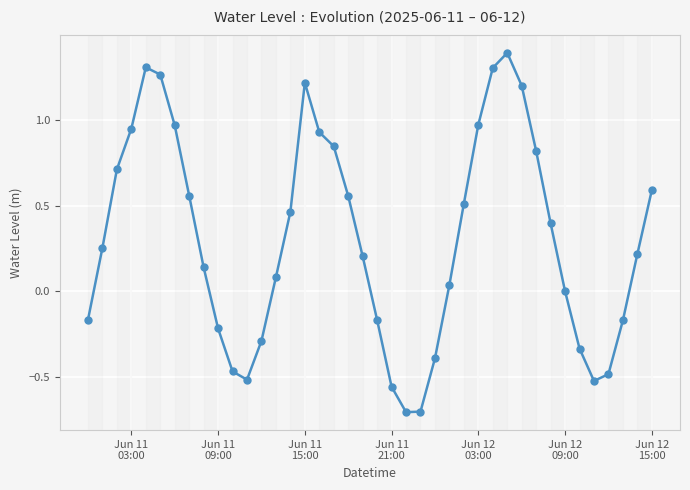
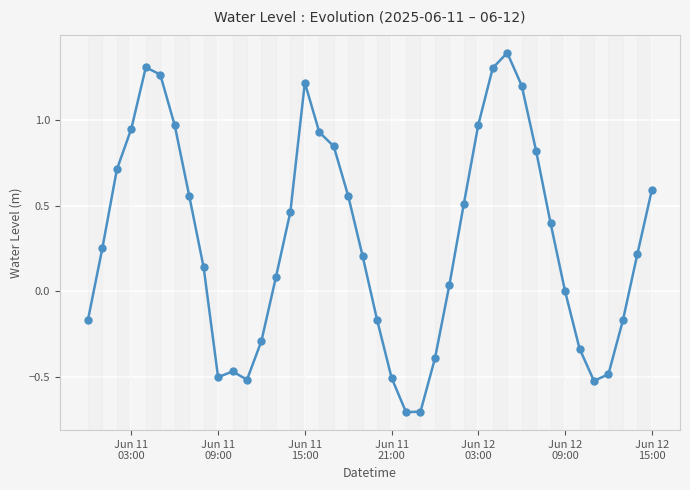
Jun 11 09:00: -0.22 -> -0.50
Jun 11 21:00: -0.55 -> -0.50
